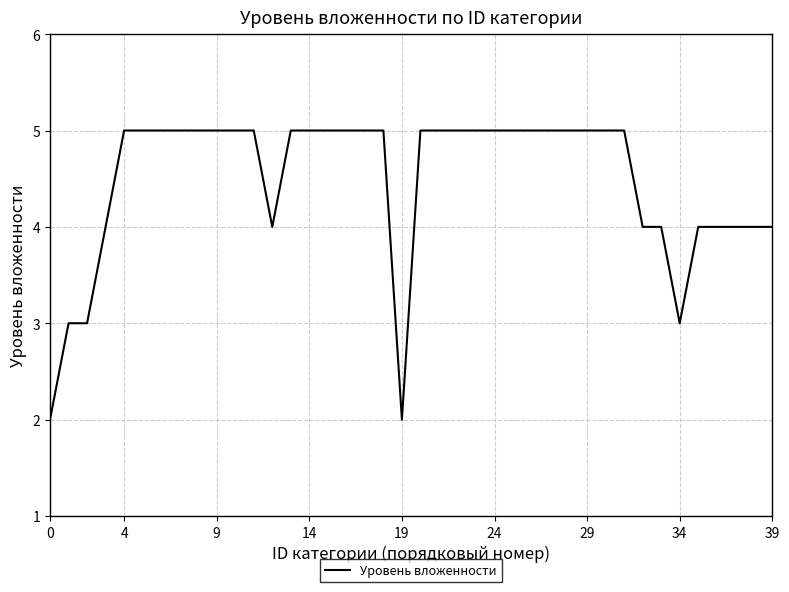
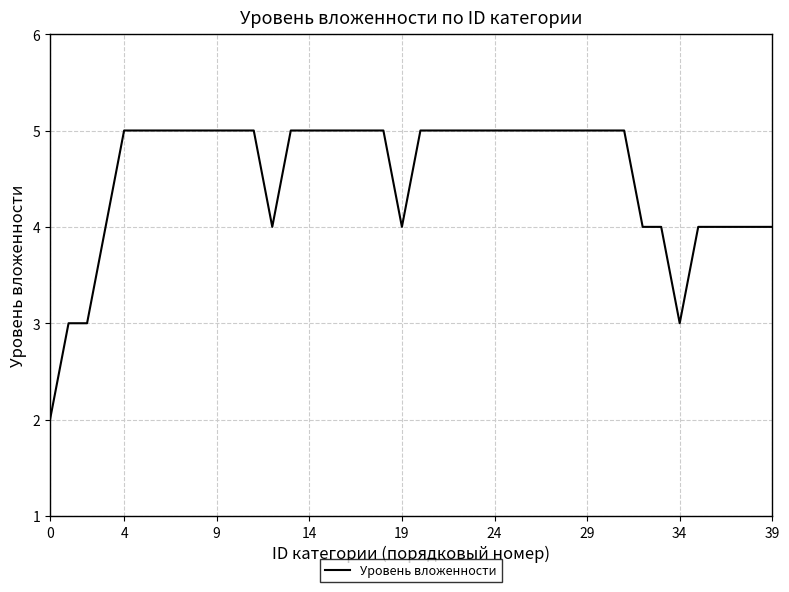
19: 2 -> 4
